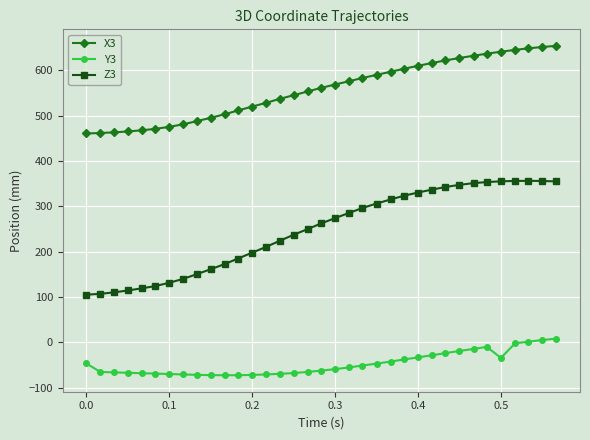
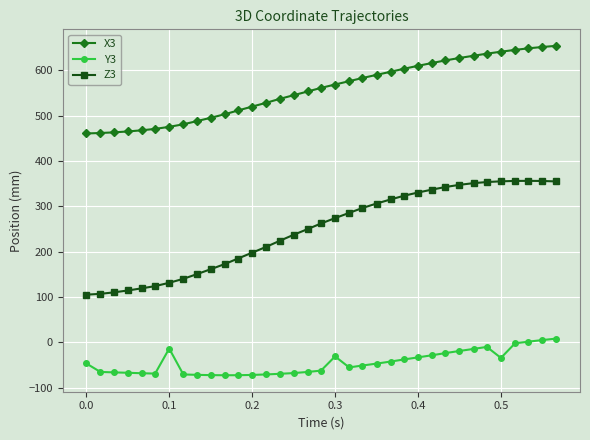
Y3, 0.1: -70 -> -10
Y3, 0.3: -60 -> -30
